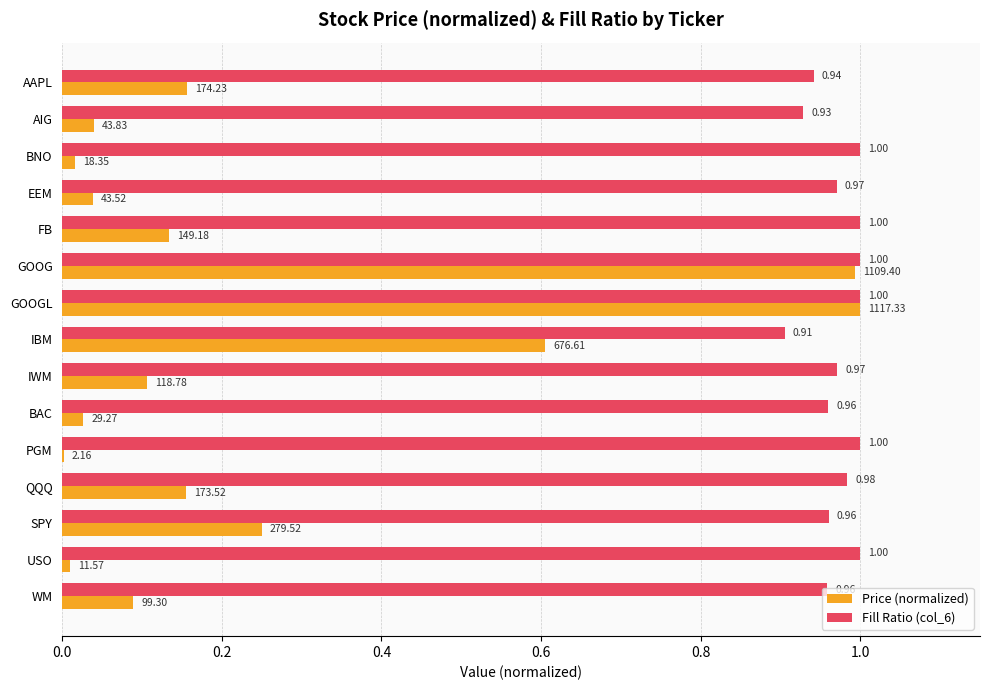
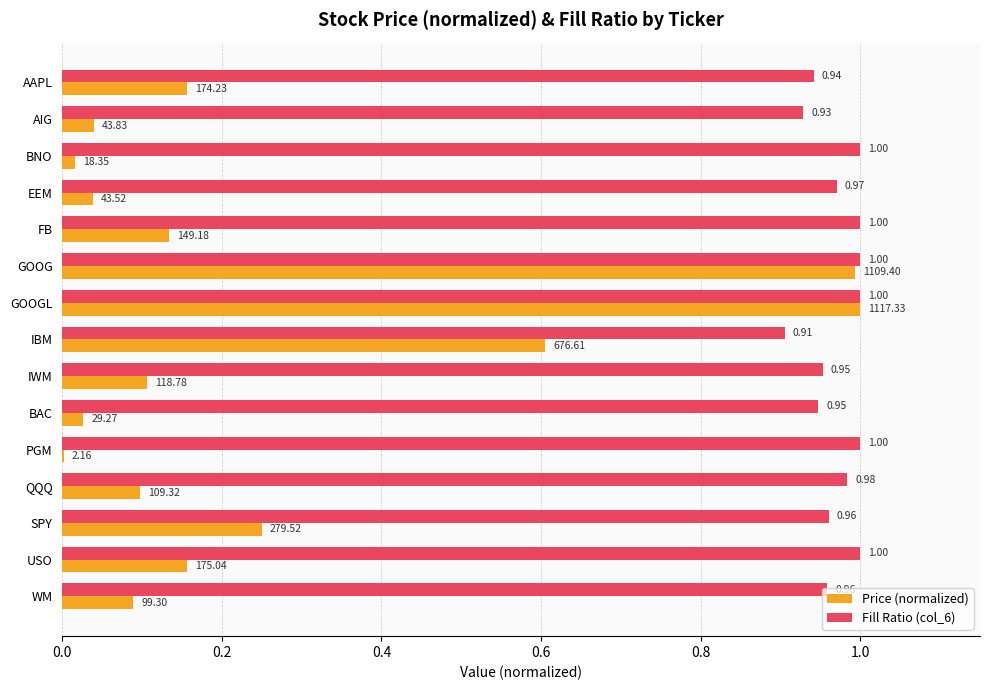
Fill Ratio (col_6), IWM: 0.97 -> 0.95
Fill Ratio (col_6), BAC: 0.96 -> 0.95
Price (normalized), QQQ: 173.52 -> 109.32
Price (normalized), USO: 11.57 -> 175.04
